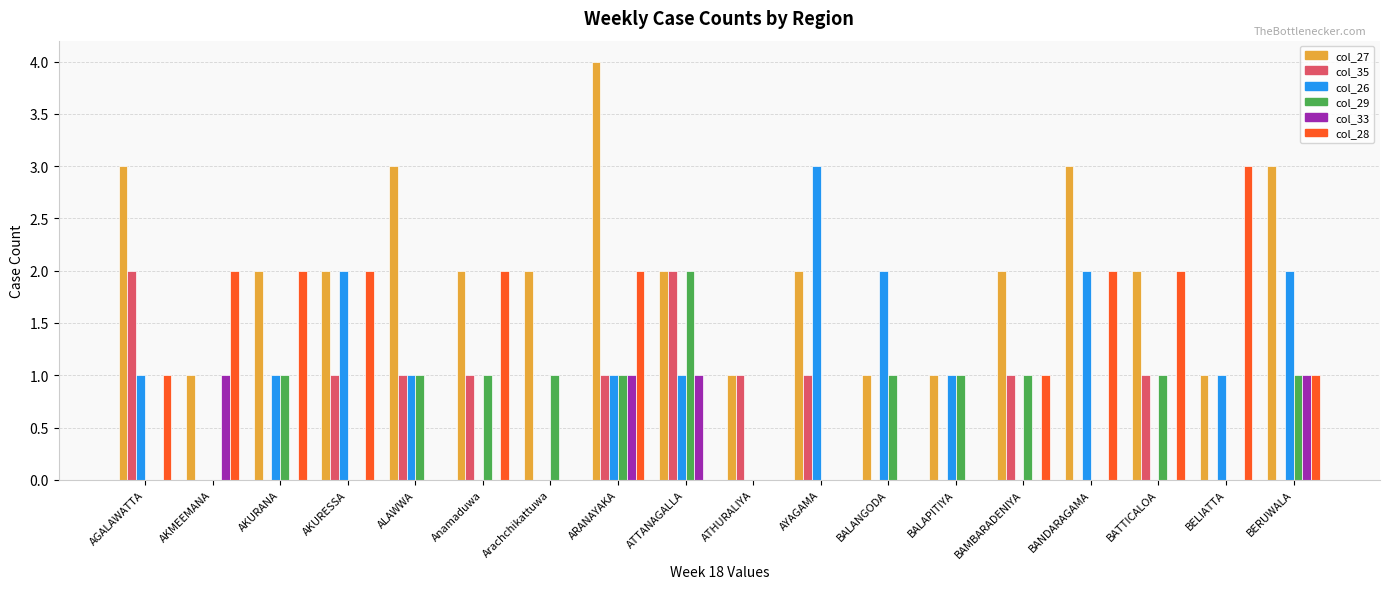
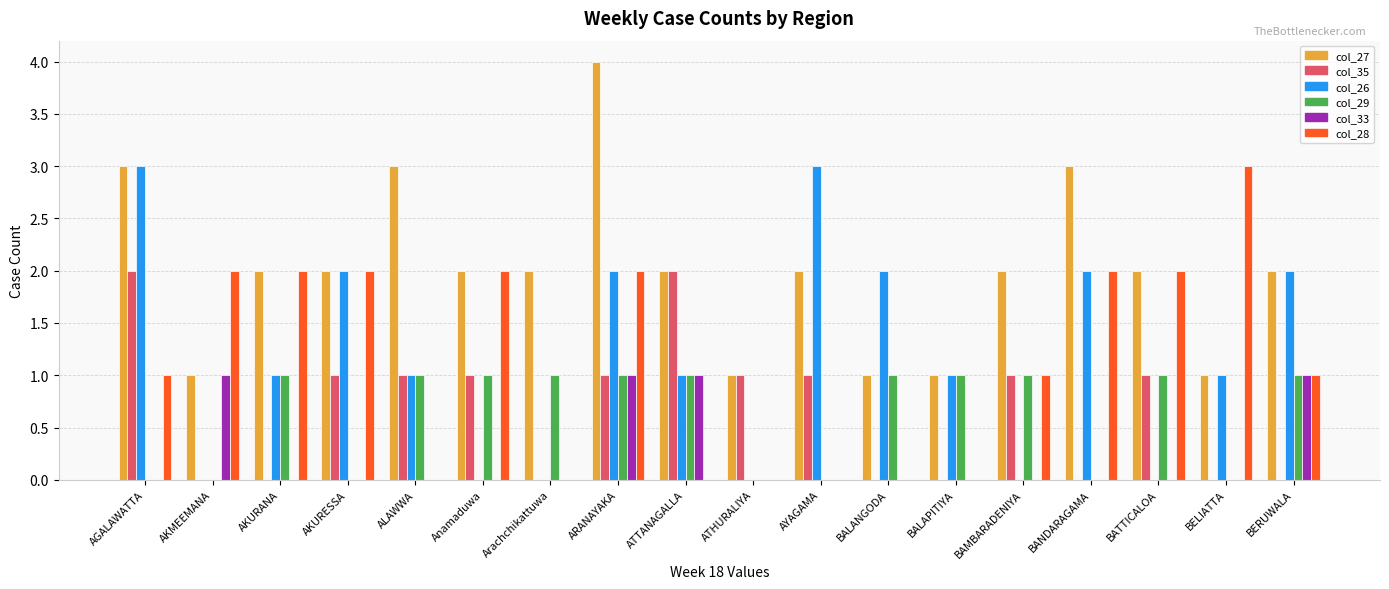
col_26, AGALAWATTA: 1 -> 3
col_26, ARANAYAKA: 1 -> 2
col_29, ATTANAGALLA: 2 -> 1
col_27, BERUWALA: 3 -> 2
